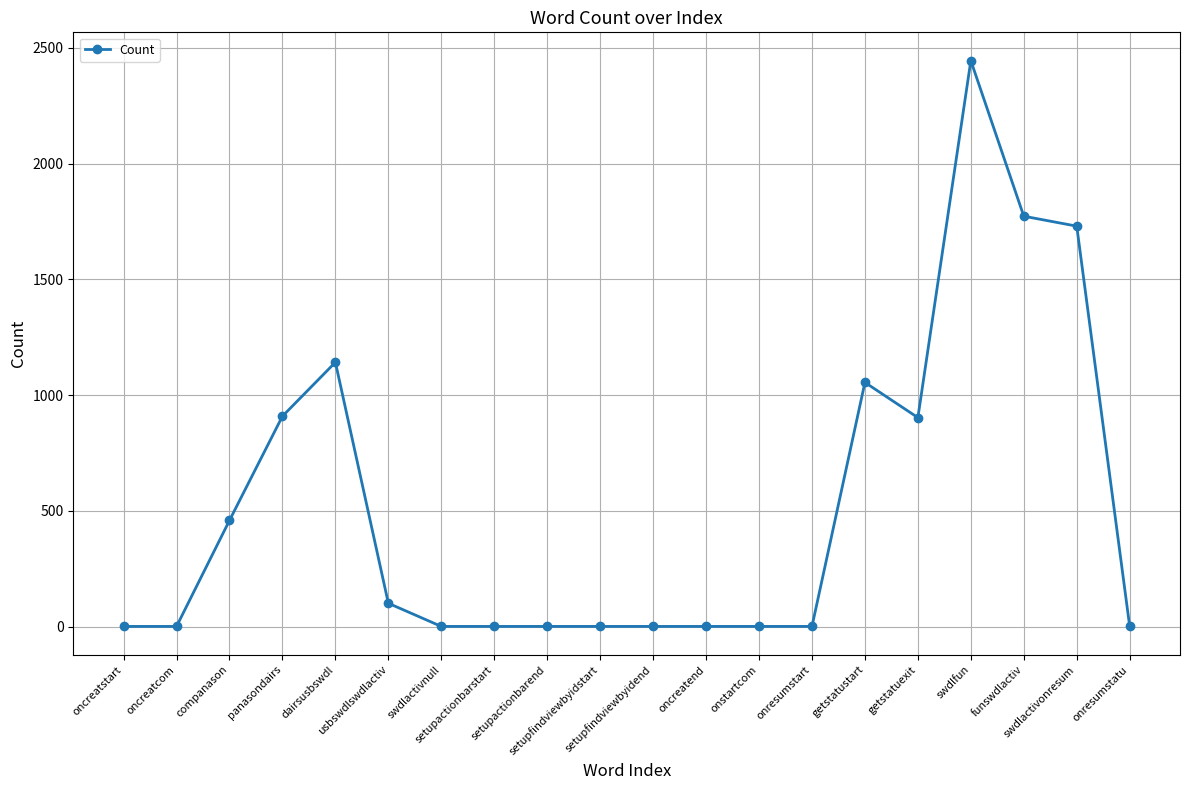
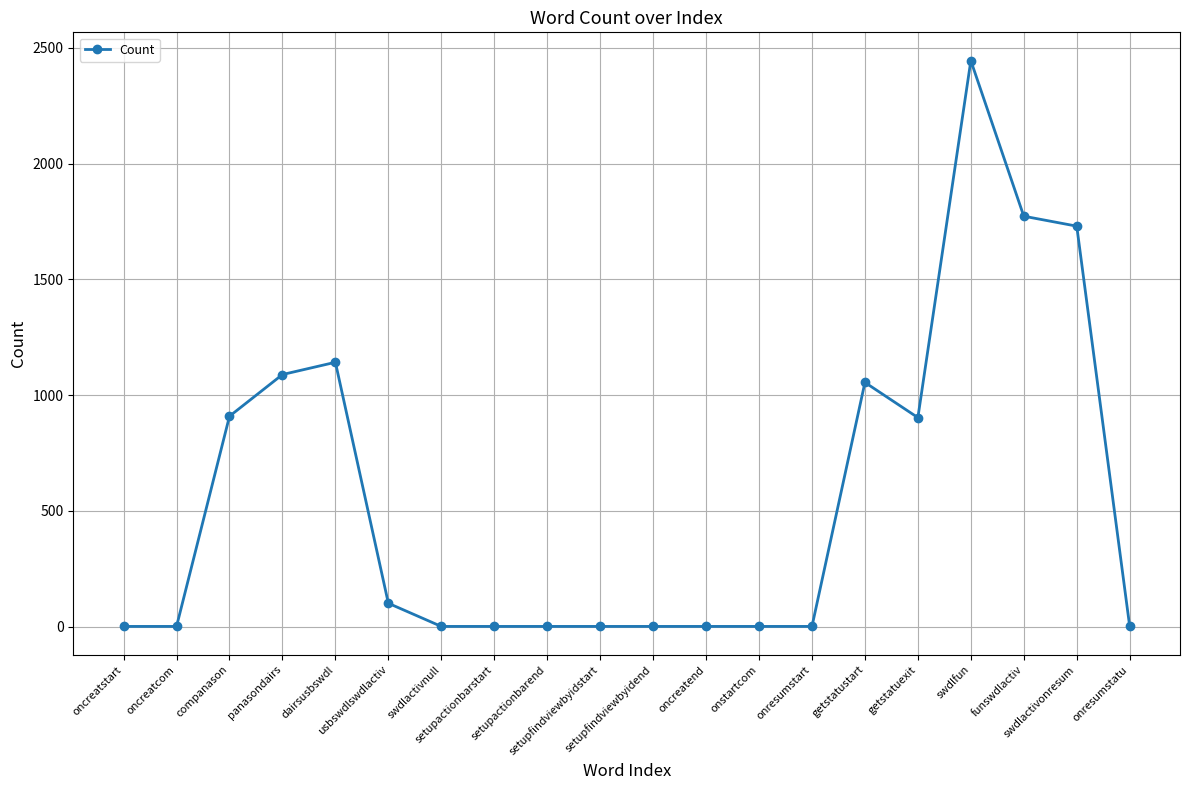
companason: 460 -> 910
panasondairs: 910 -> 1090
